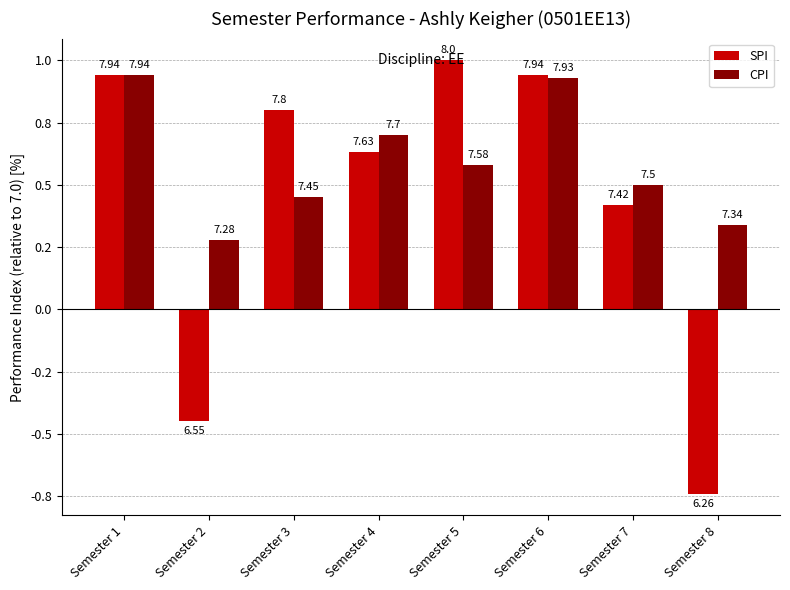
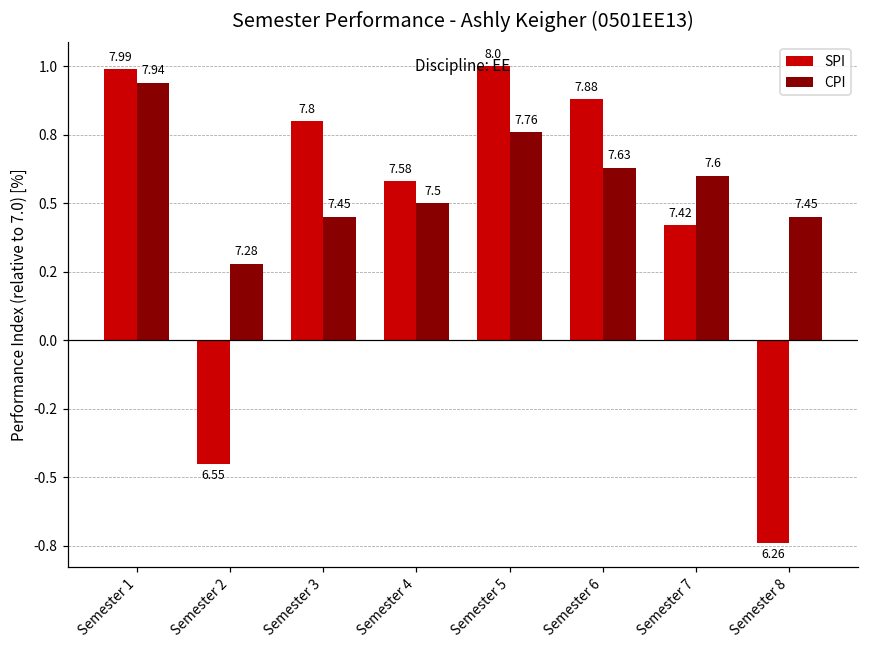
SPI, Semester 1: 7.94 -> 7.99
SPI, Semester 4: 7.63 -> 7.58
CPI, Semester 4: 7.7 -> 7.5
CPI, Semester 5: 7.58 -> 7.76
SPI, Semester 6: 7.94 -> 7.88
CPI, Semester 6: 7.93 -> 7.63
CPI, Semester 7: 7.5 -> 7.6
CPI, Semester 8: 7.34 -> 7.45
